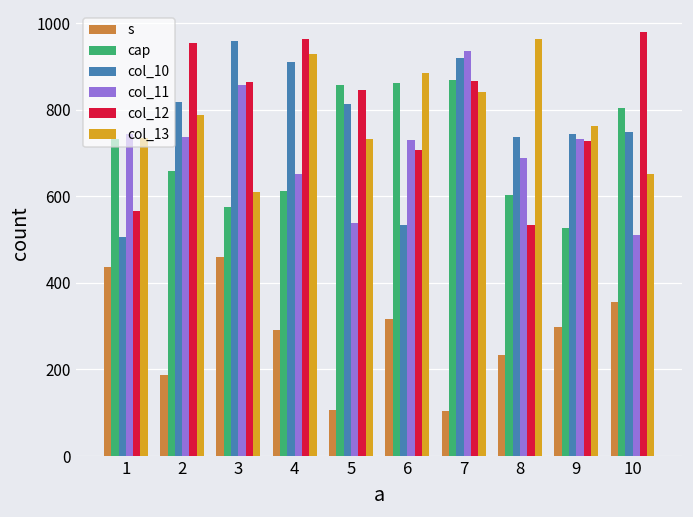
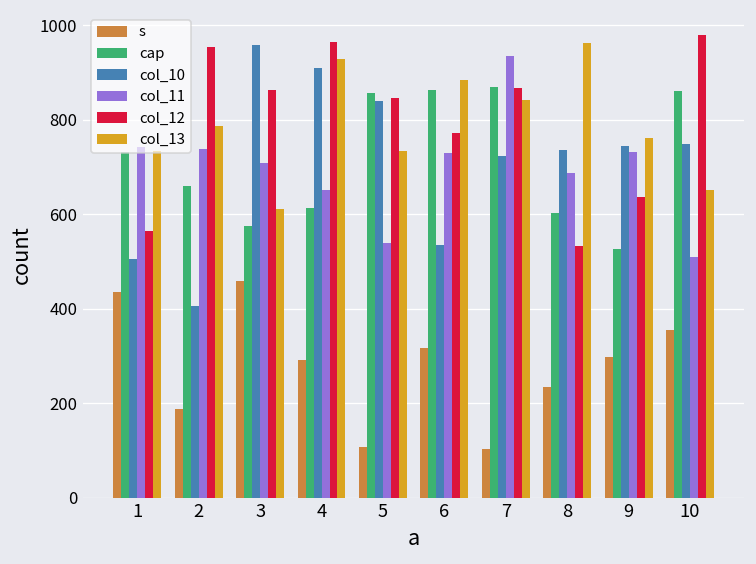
col_10, 2: 820 -> 410
col_11, 3: 860 -> 710
col_10, 5: 810 -> 840
col_12, 6: 710 -> 770
col_10, 7: 920 -> 720
col_12, 9: 730 -> 640
cap, 10: 800 -> 860
